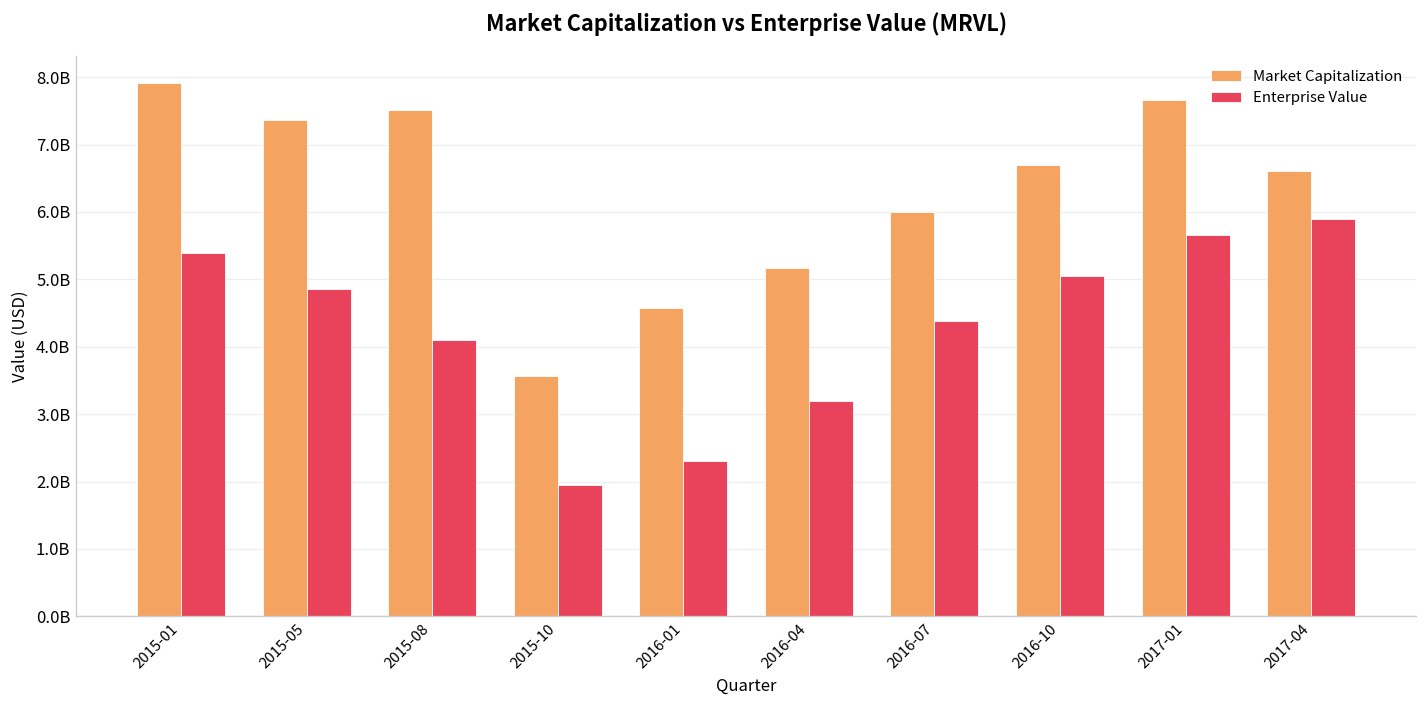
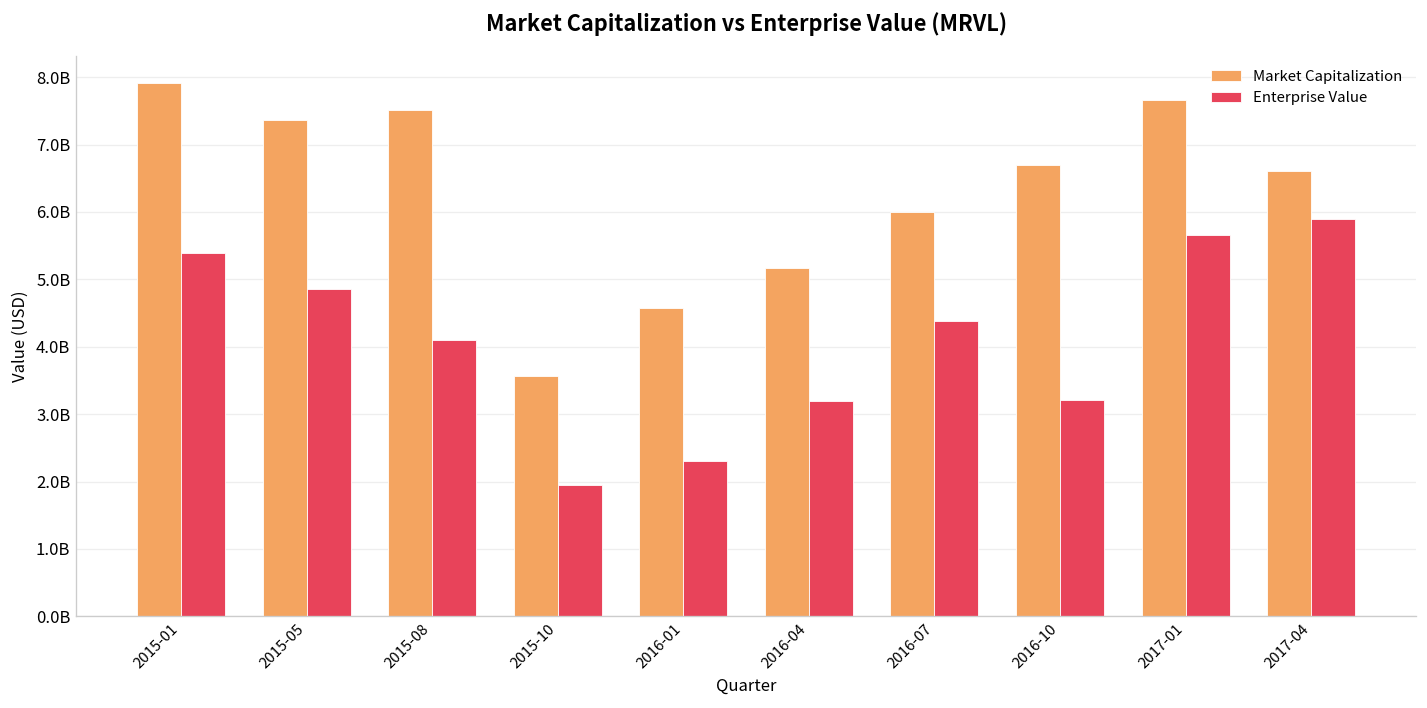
Enterprise Value, 2016-10: 5100000000 -> 3200000000
